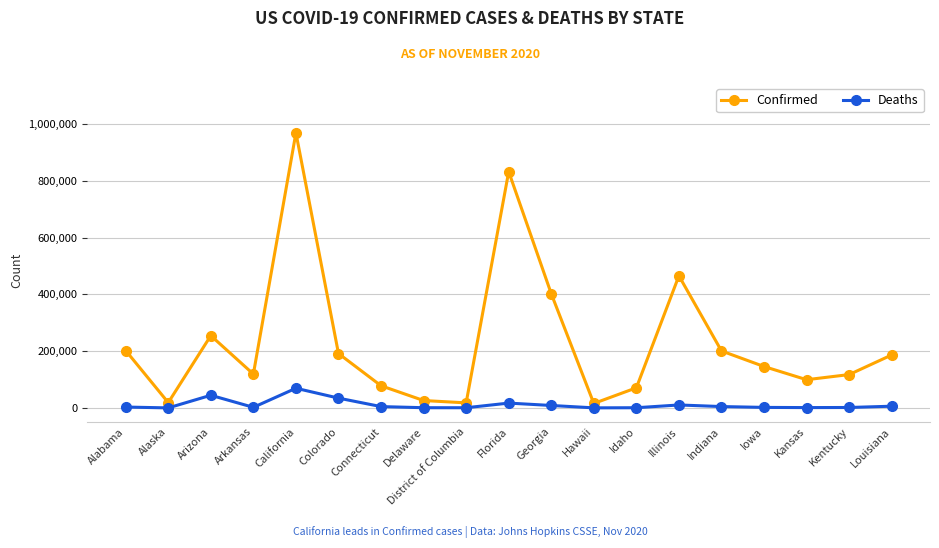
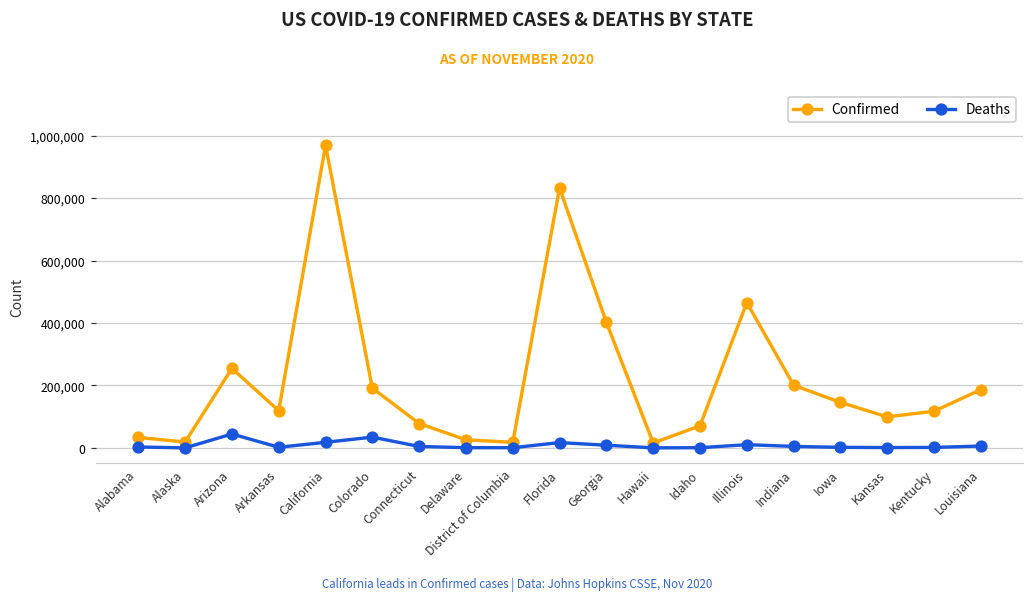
Confirmed, Alabama: 200,000 -> 30,000
Deaths, California: 70,000 -> 20,000
